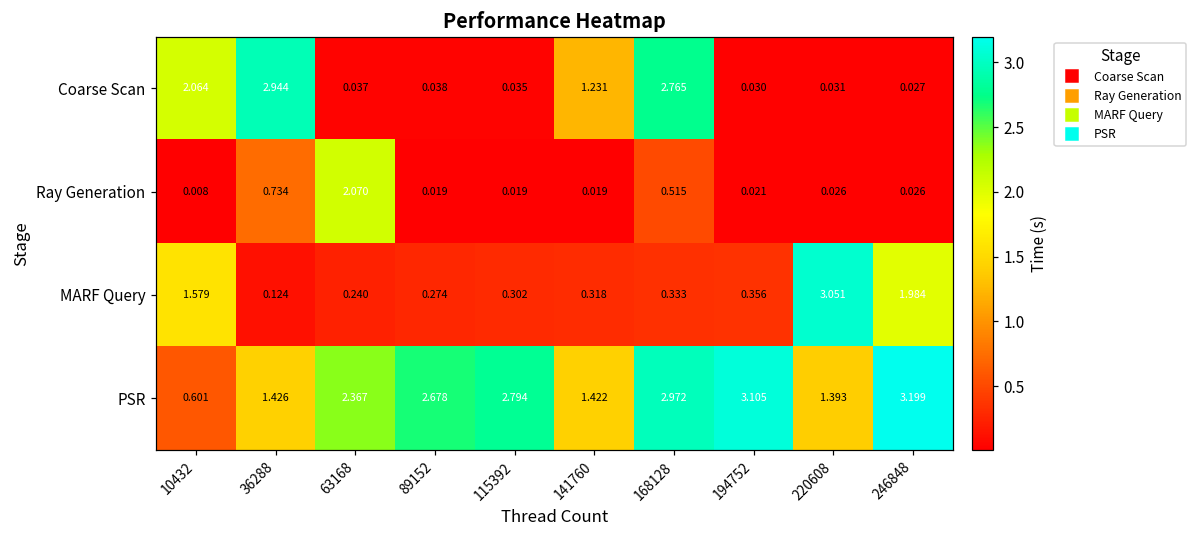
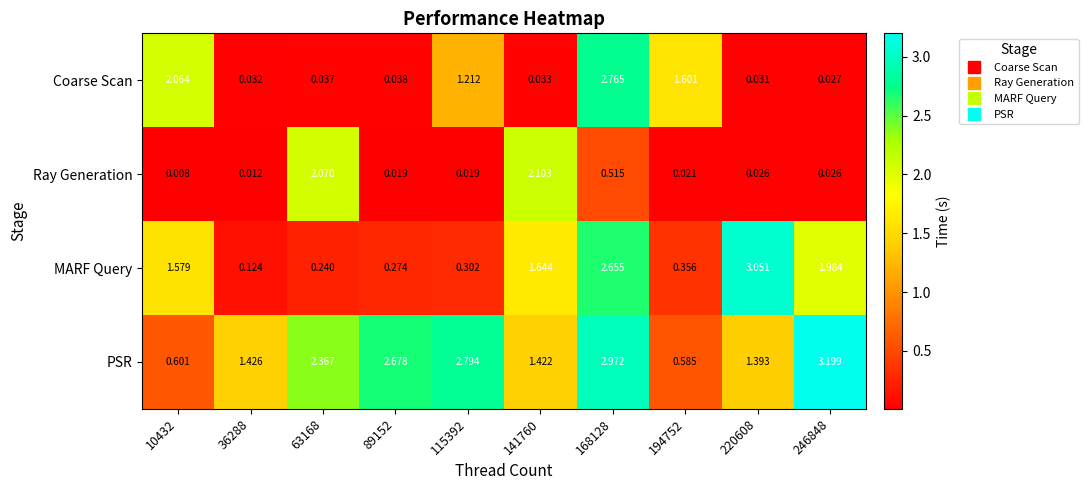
Coarse Scan, 36288: 2.944 -> 0.032
Coarse Scan, 115392: 0.035 -> 1.212
Coarse Scan, 141760: 1.231 -> 0.033
Coarse Scan, 194752: 0.030 -> 1.601
Ray Generation, 36288: 0.734 -> 0.012
Ray Generation, 141760: 0.019 -> 2.103
MARF Query, 141760: 0.318 -> 1.644
MARF Query, 168128: 0.333 -> 2.655
PSR, 194752: 3.105 -> 0.585
